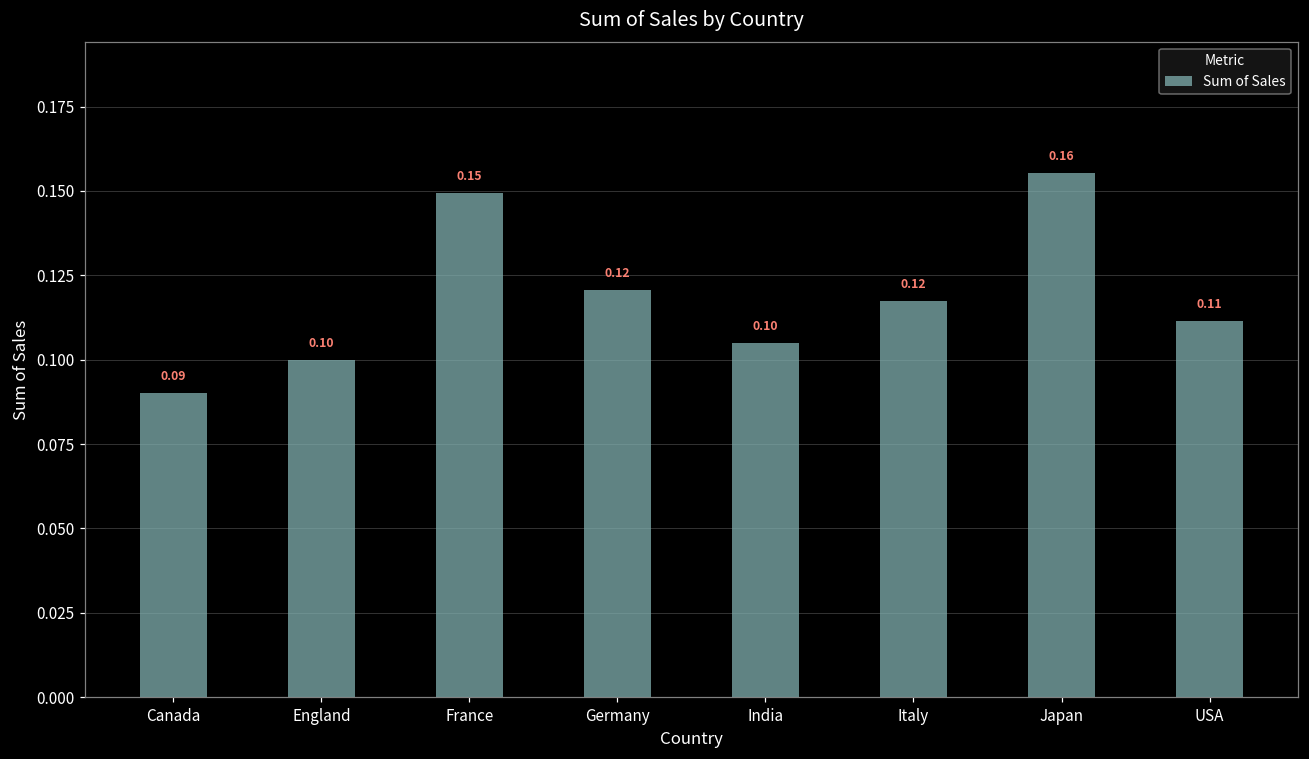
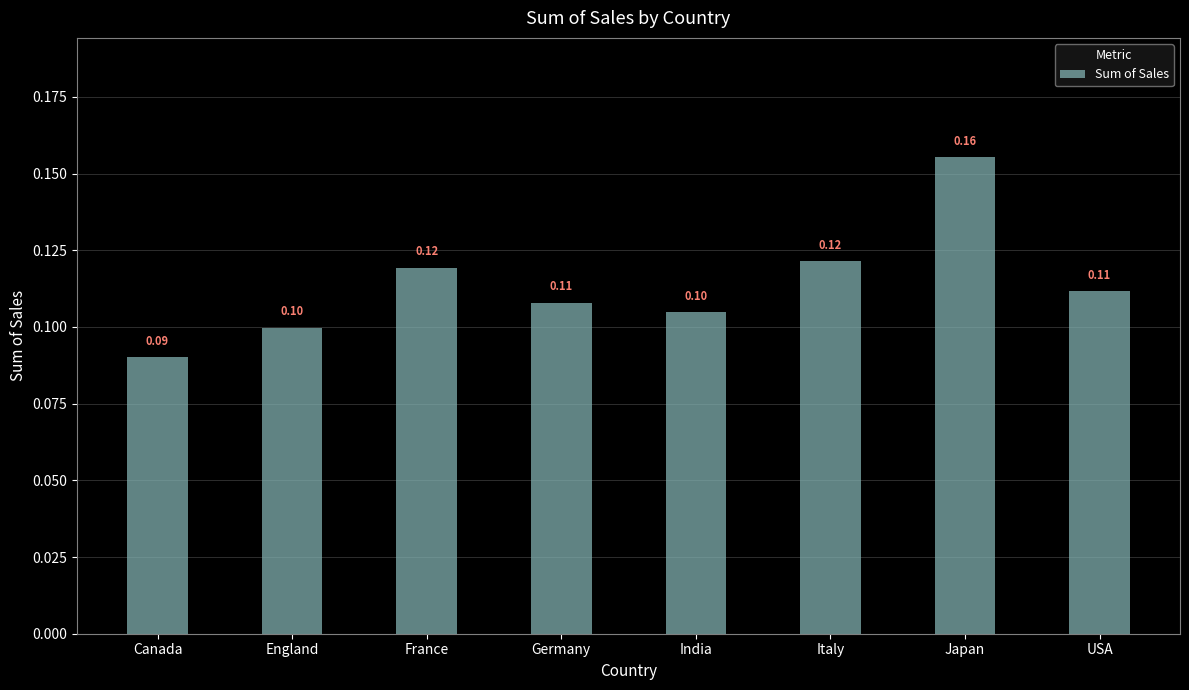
France: 0.15 -> 0.12
Germany: 0.12 -> 0.11
Italy: 0.117 -> 0.122
